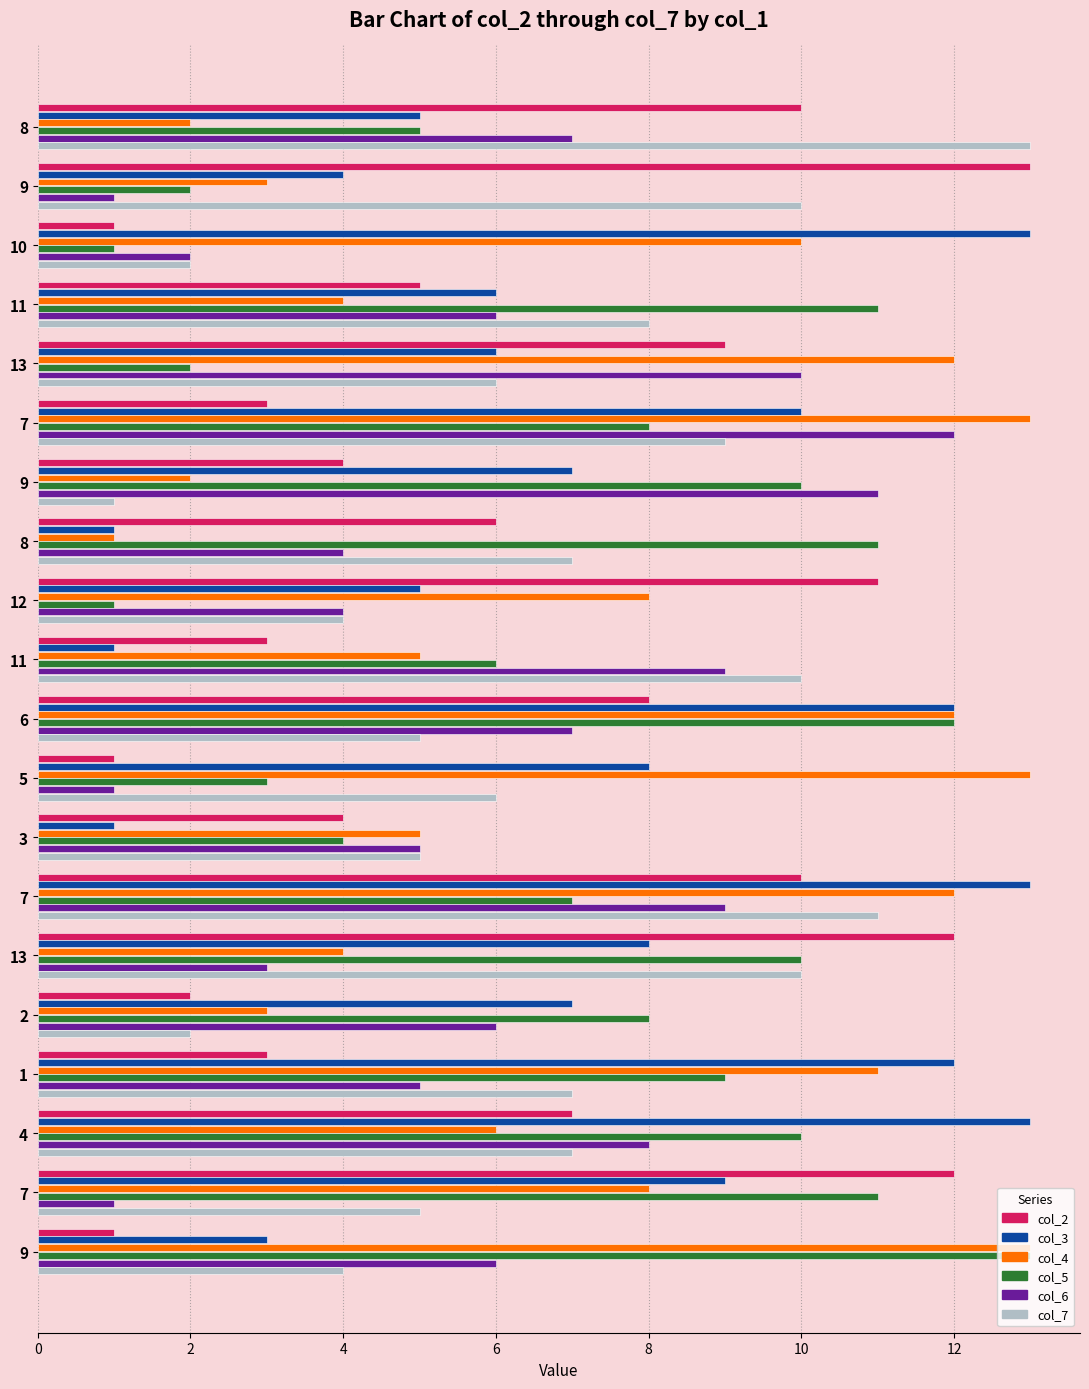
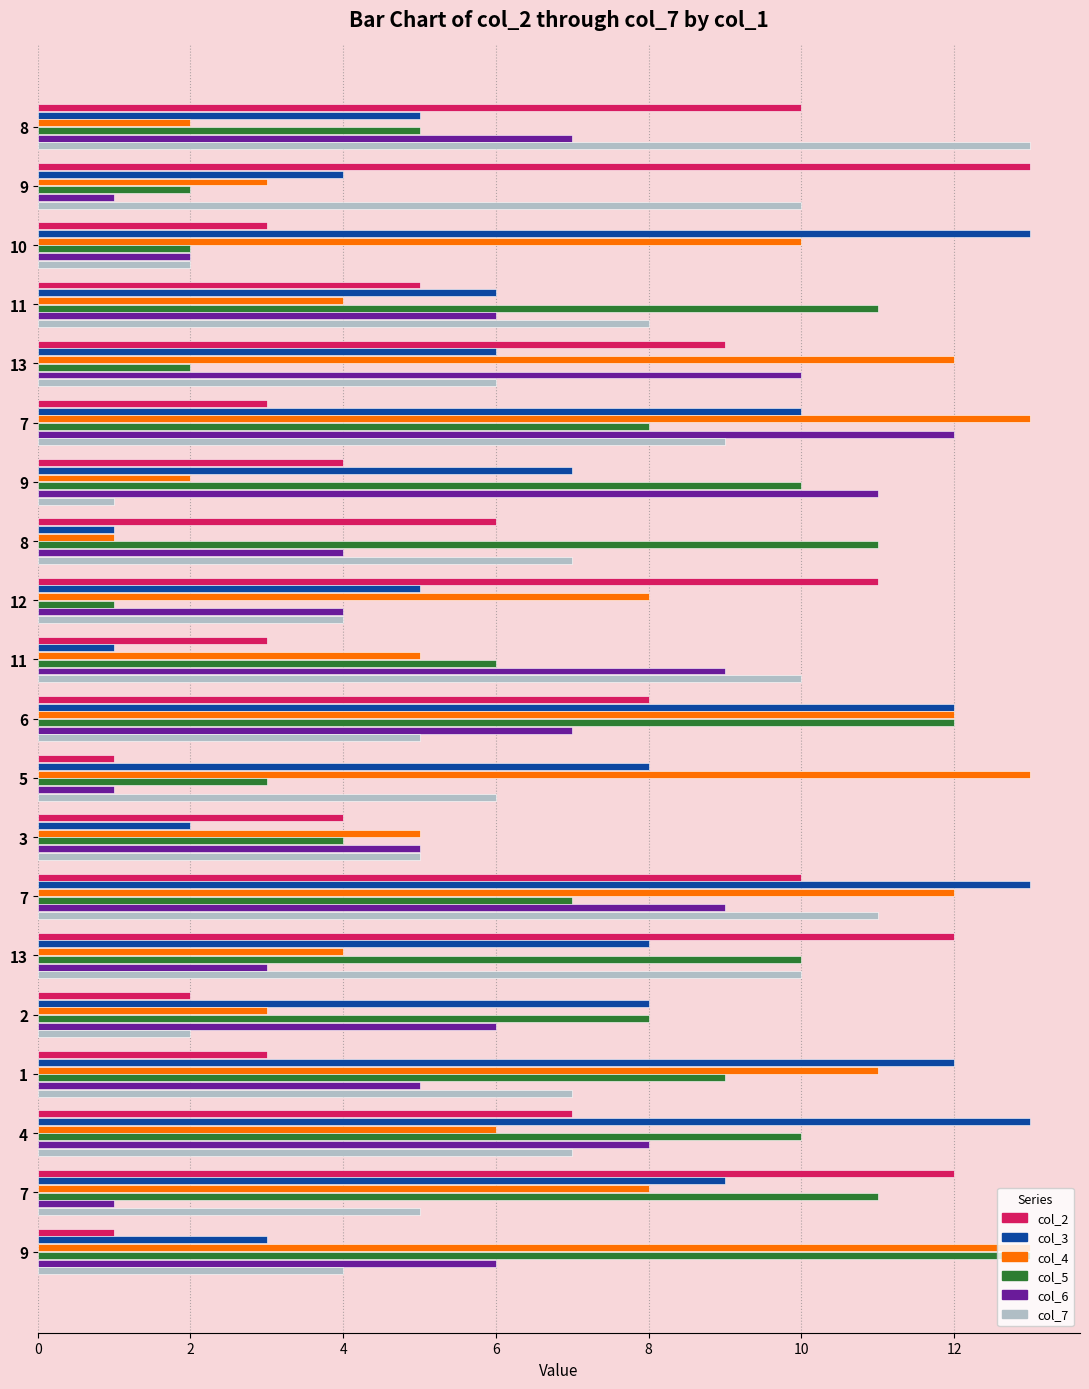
col_2, 10: 1 -> 3
col_5, 10: 1 -> 2
col_3, 3: 1 -> 2
col_3, 2: 7 -> 8
